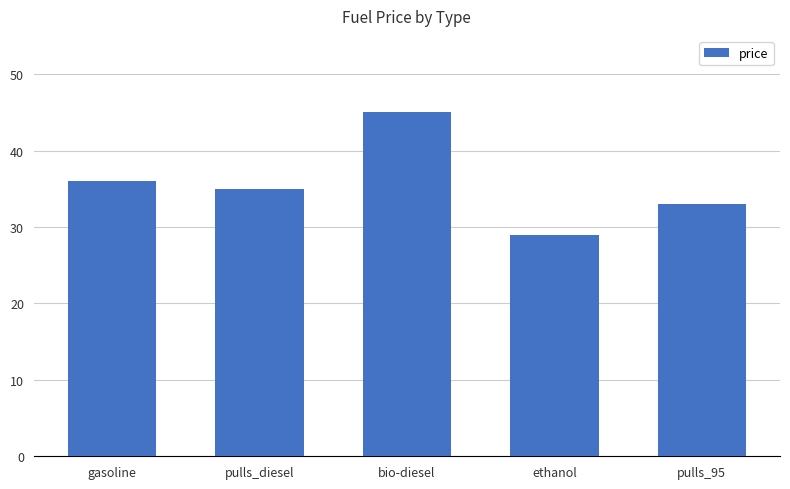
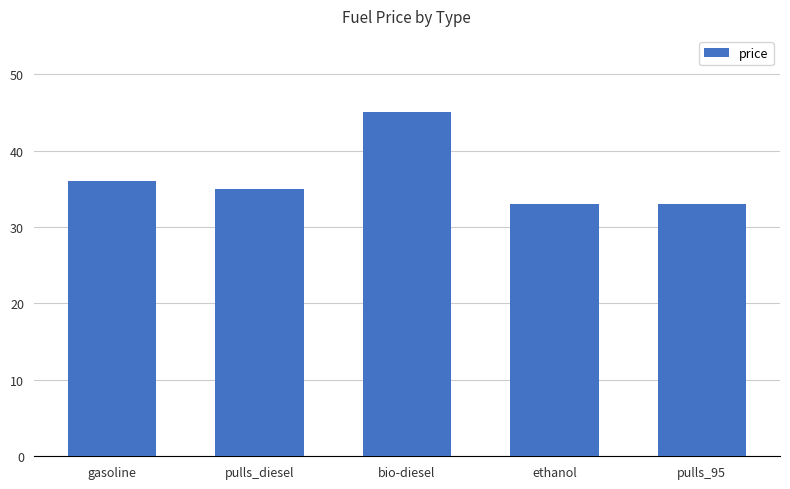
ethanol: 29 -> 33
